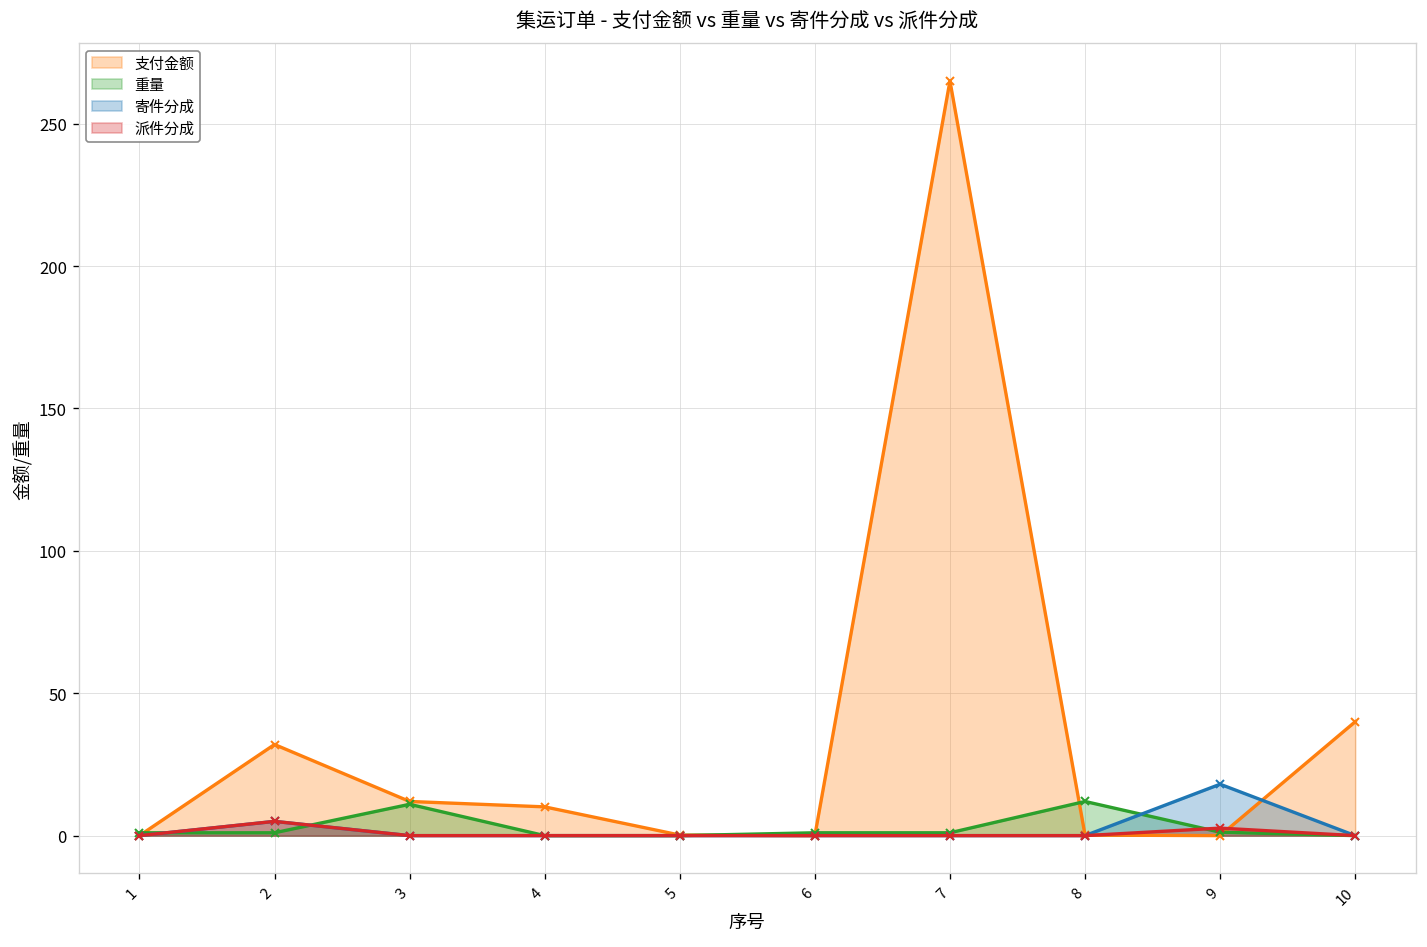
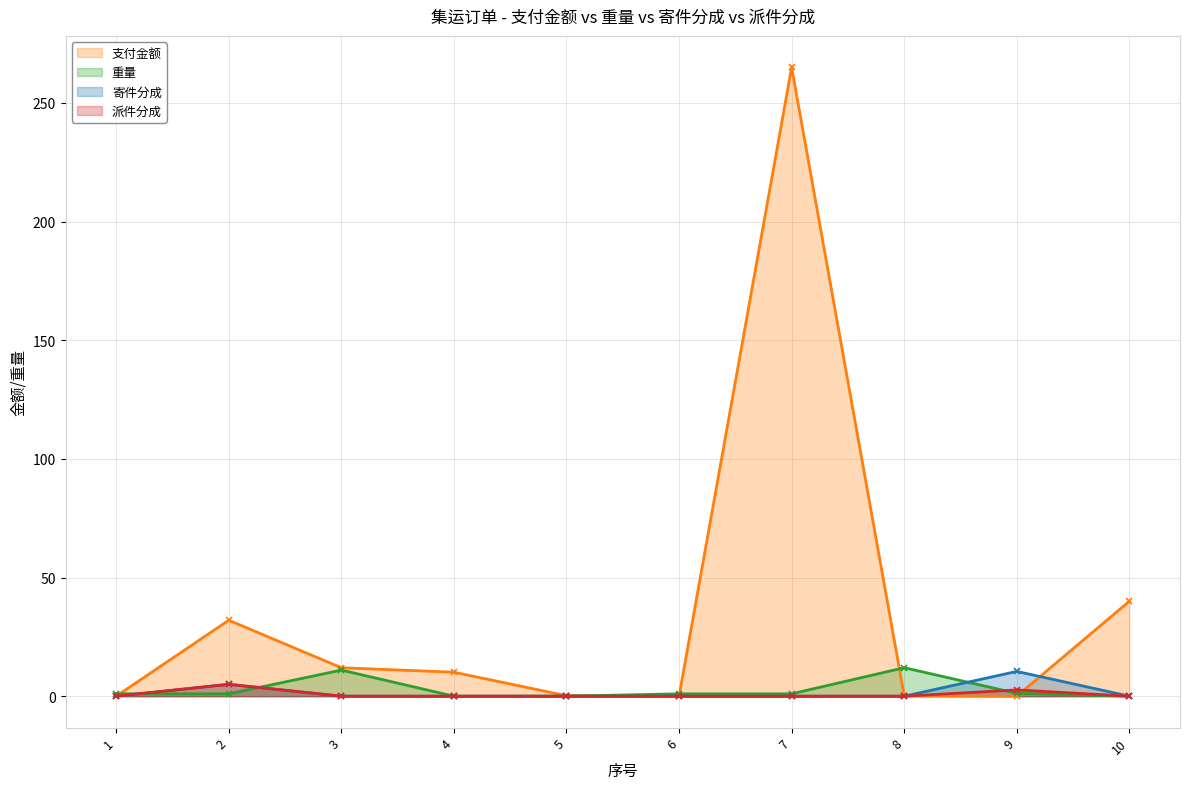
寄件分成, 9: 18 -> 10
